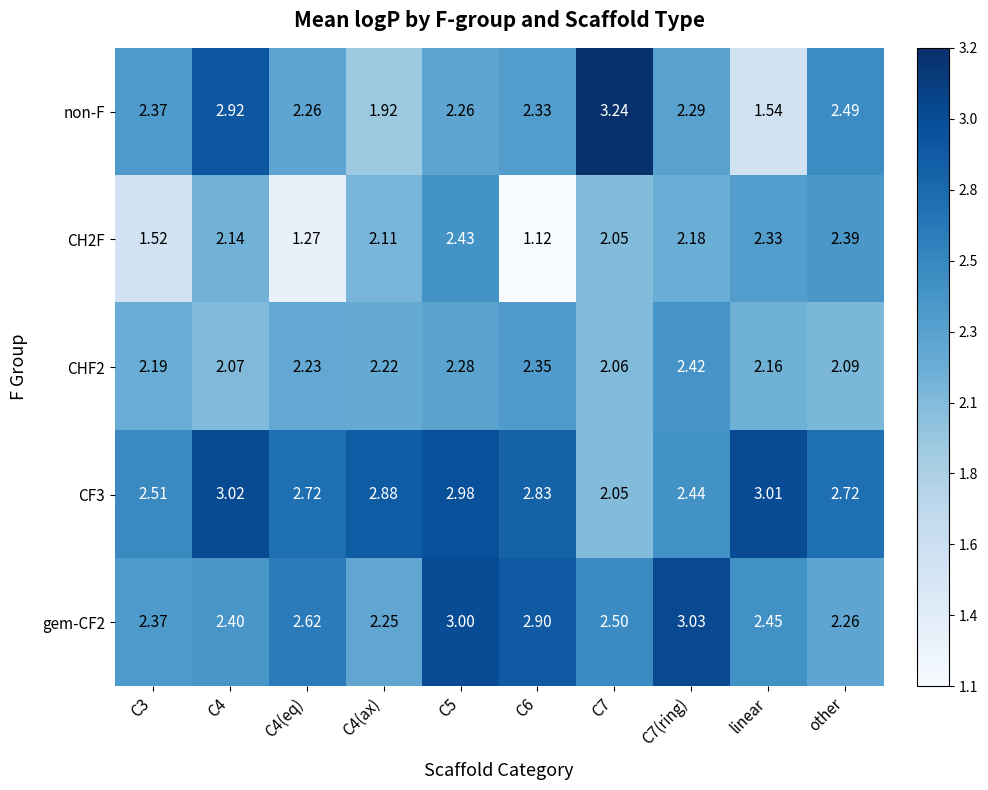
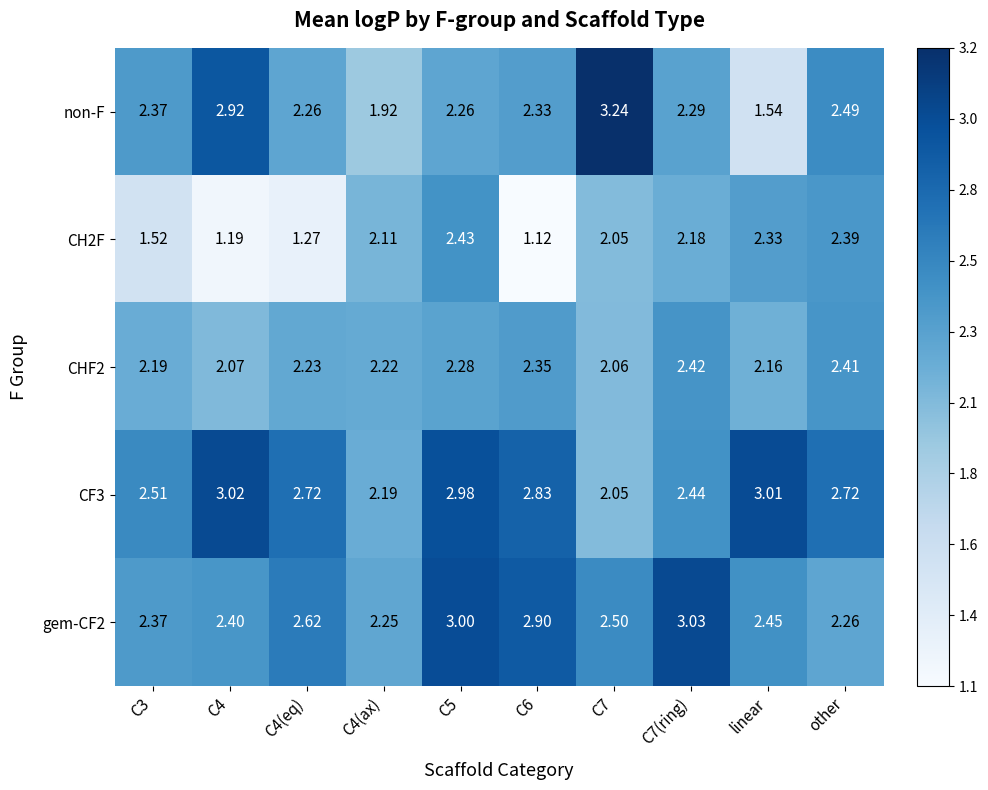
CH2F, C4: 2.14 -> 1.19
CHF2, other: 2.09 -> 2.41
CF3, C4(ax): 2.88 -> 2.19
